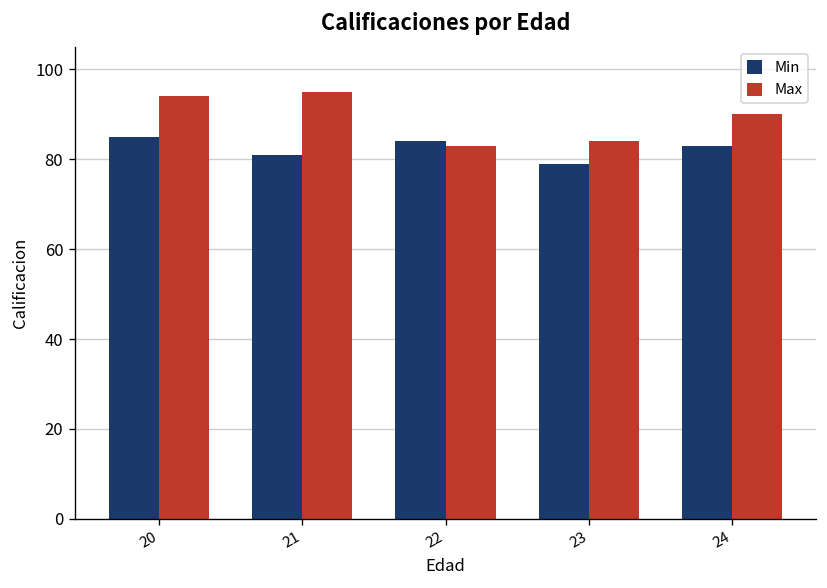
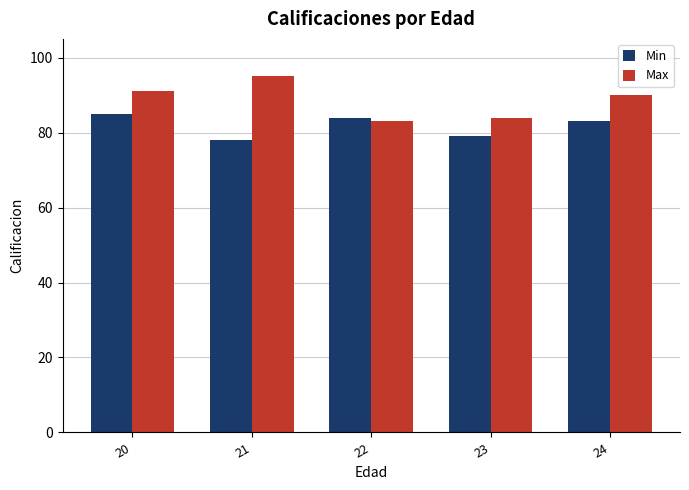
Max, 20: 94 -> 91
Min, 21: 81 -> 78
